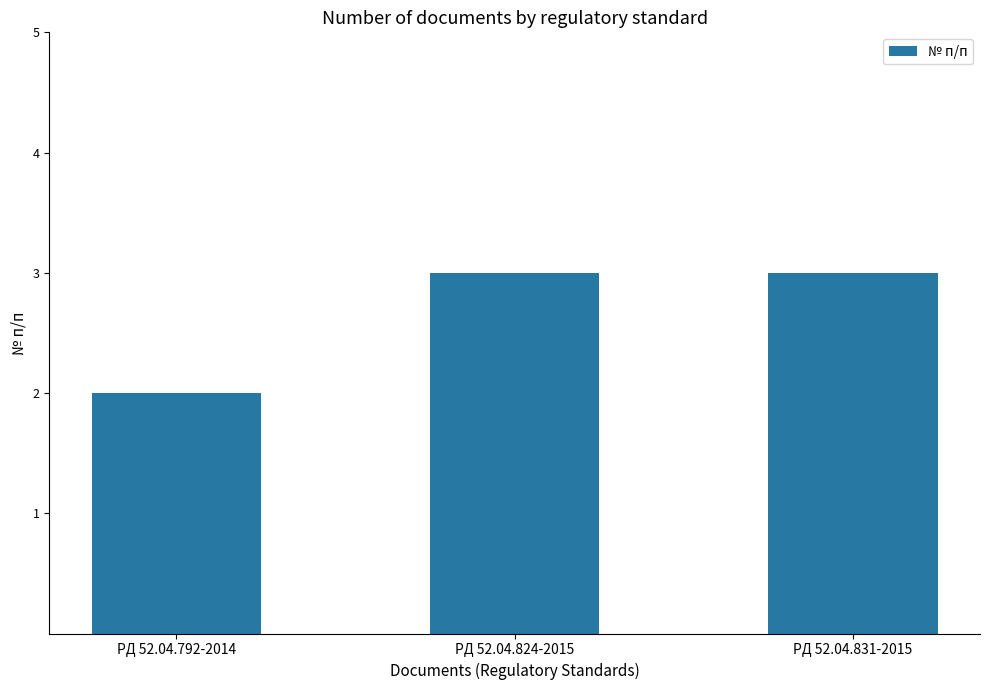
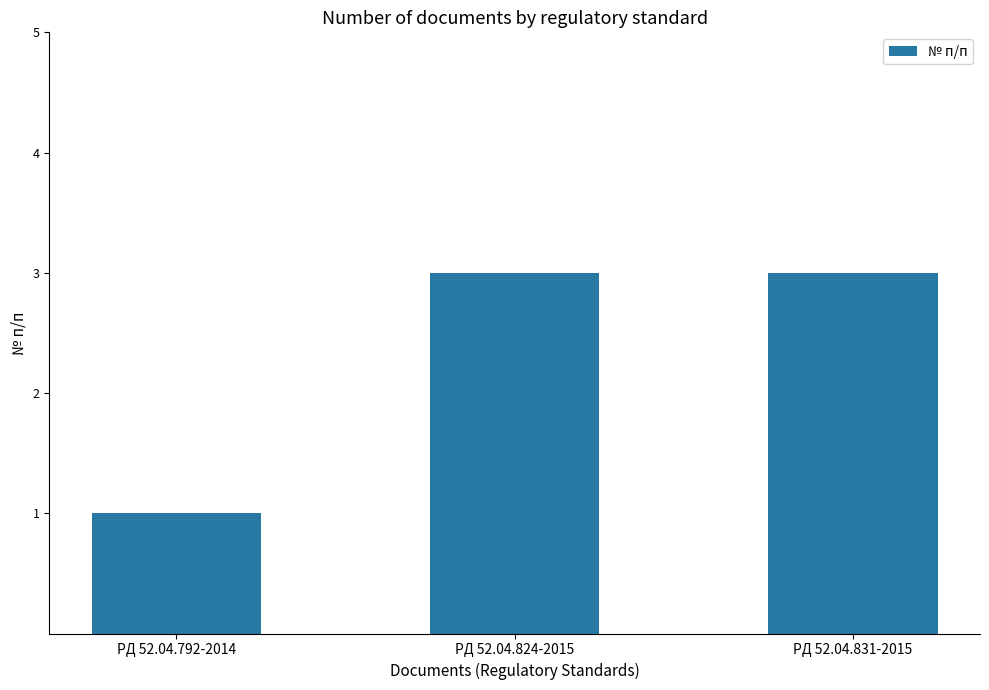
РД 52.04.792-2014: 2 -> 1
